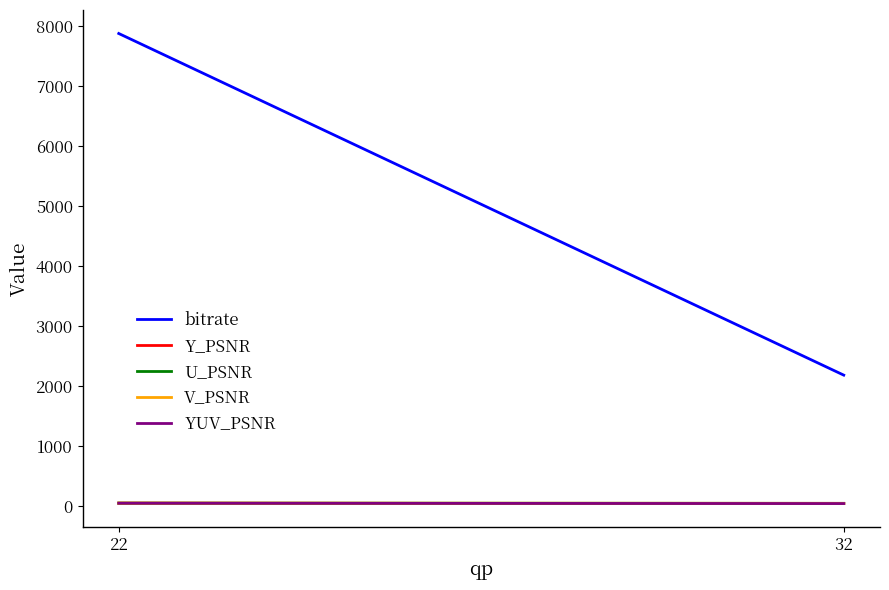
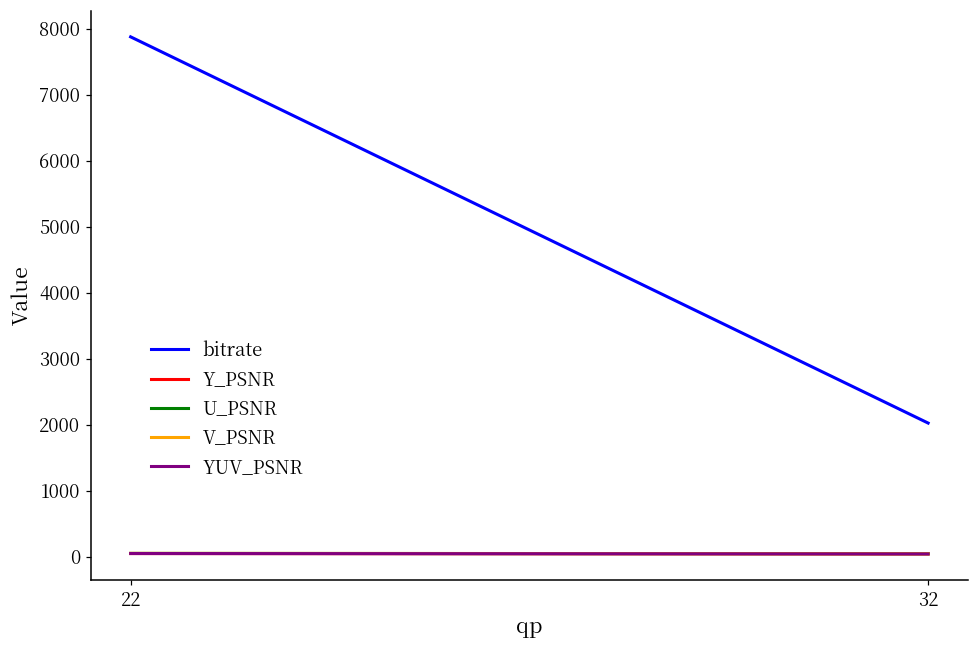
bitrate, 32: 2200 -> 2000
